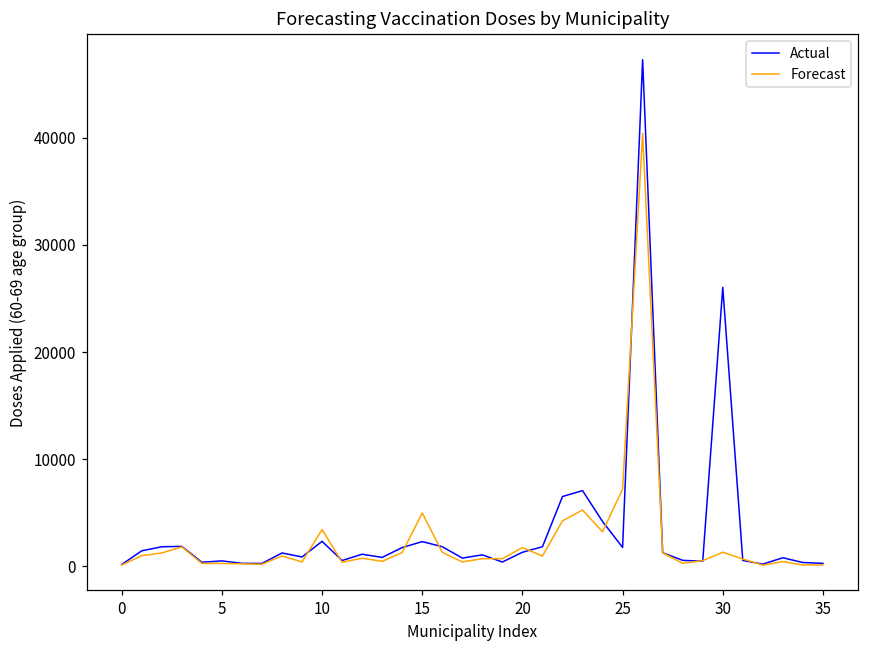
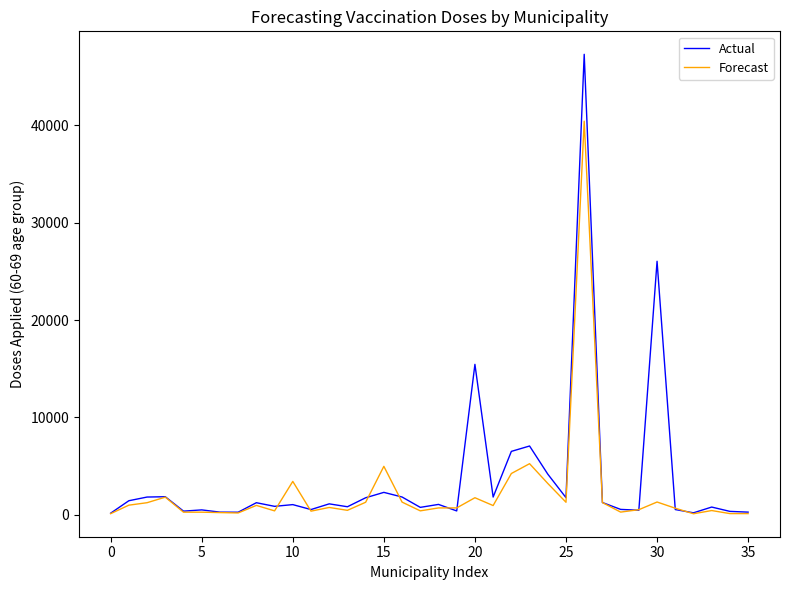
Actual, 10: 2000 -> 1000
Actual, 20: 1000 -> 15000
Forecast, 25: 7000 -> 1000
